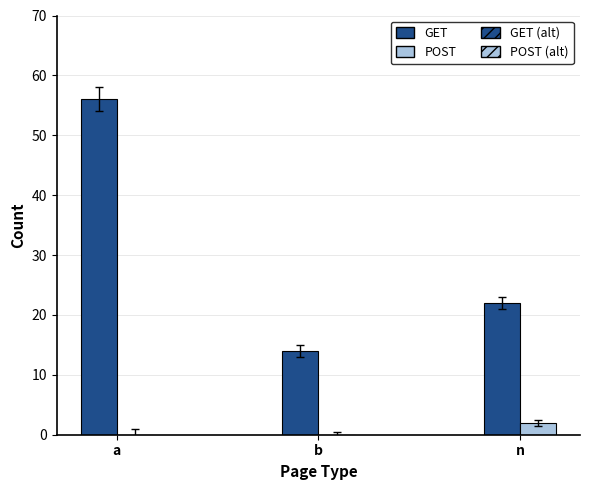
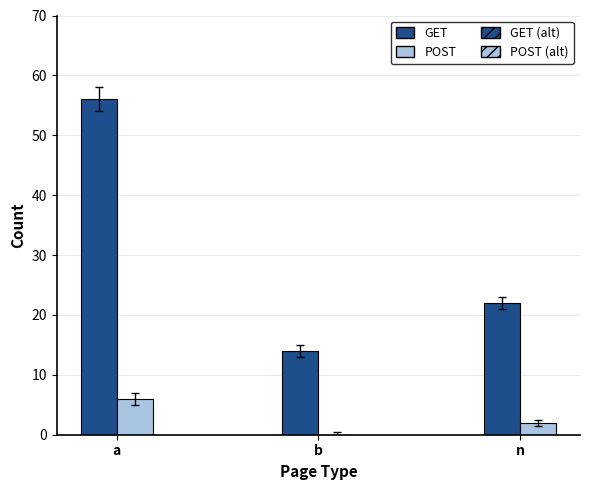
POST, a: 0 -> 6
